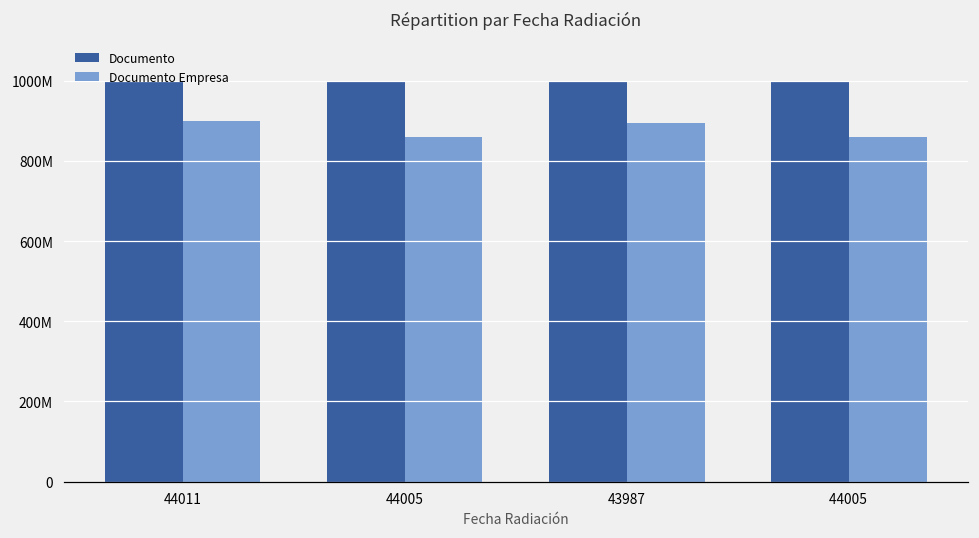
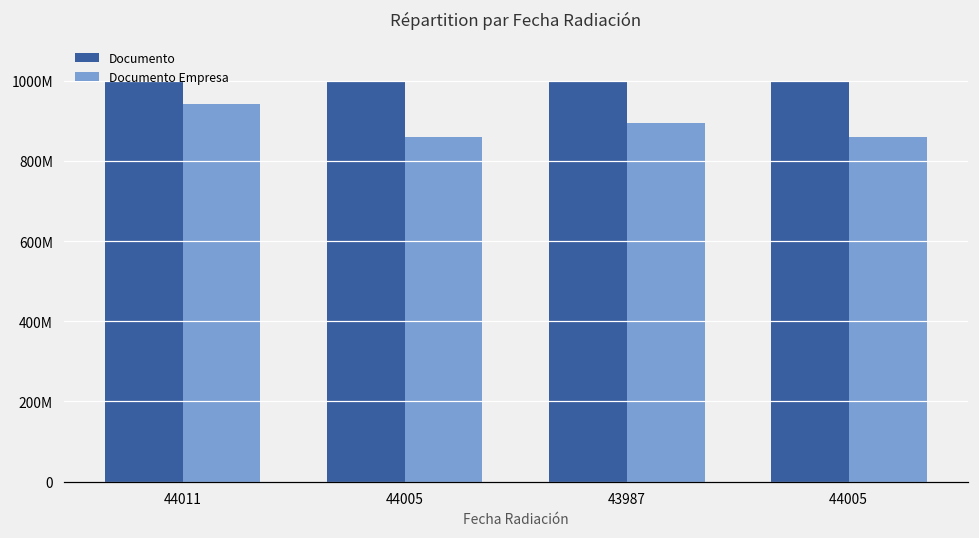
Documento Empresa, 44011: 900000000 -> 940000000
